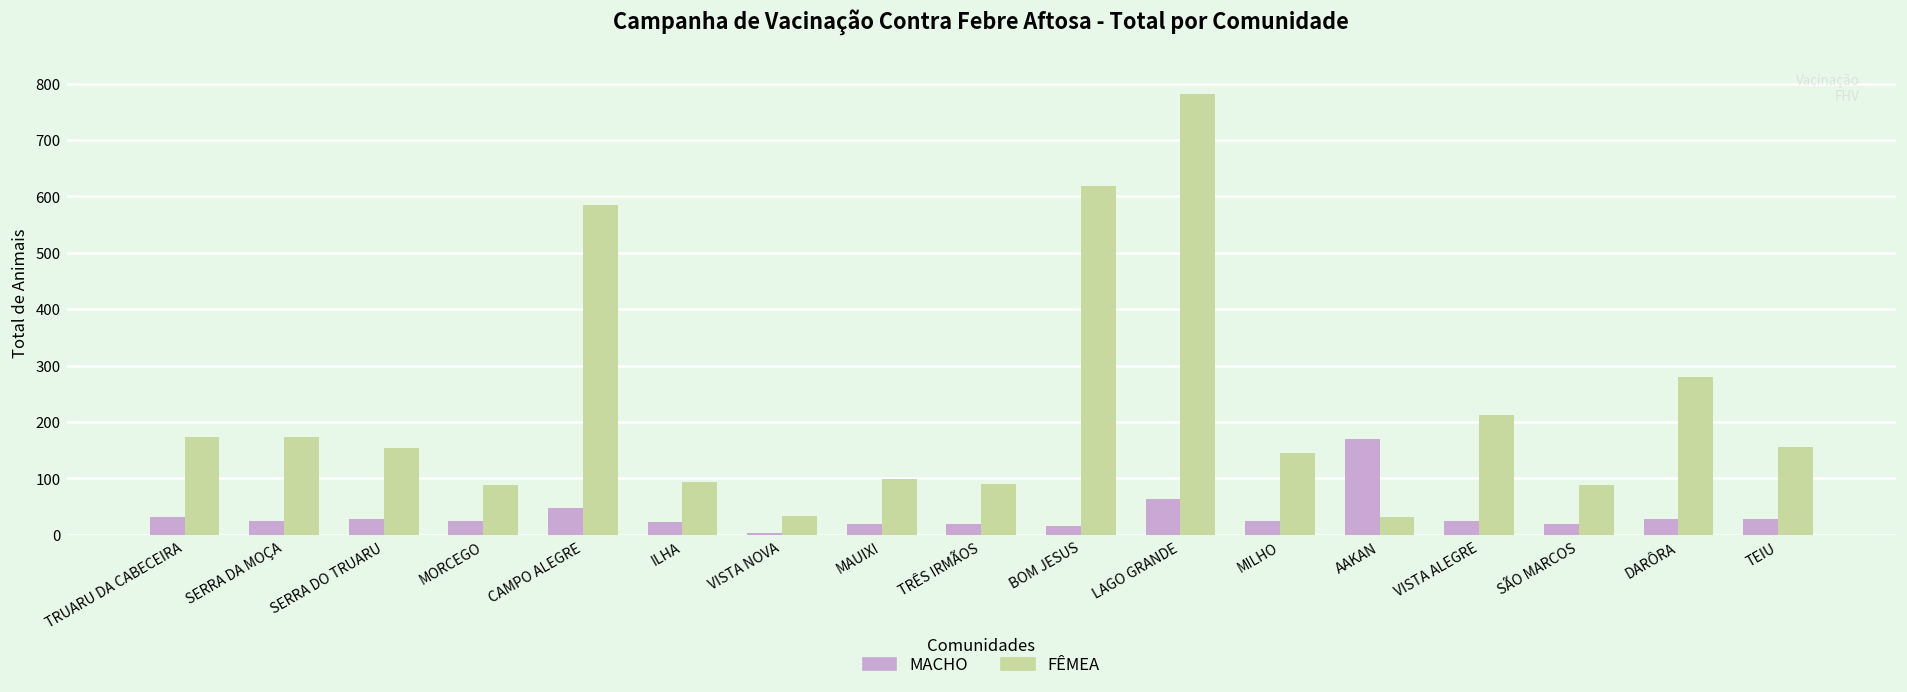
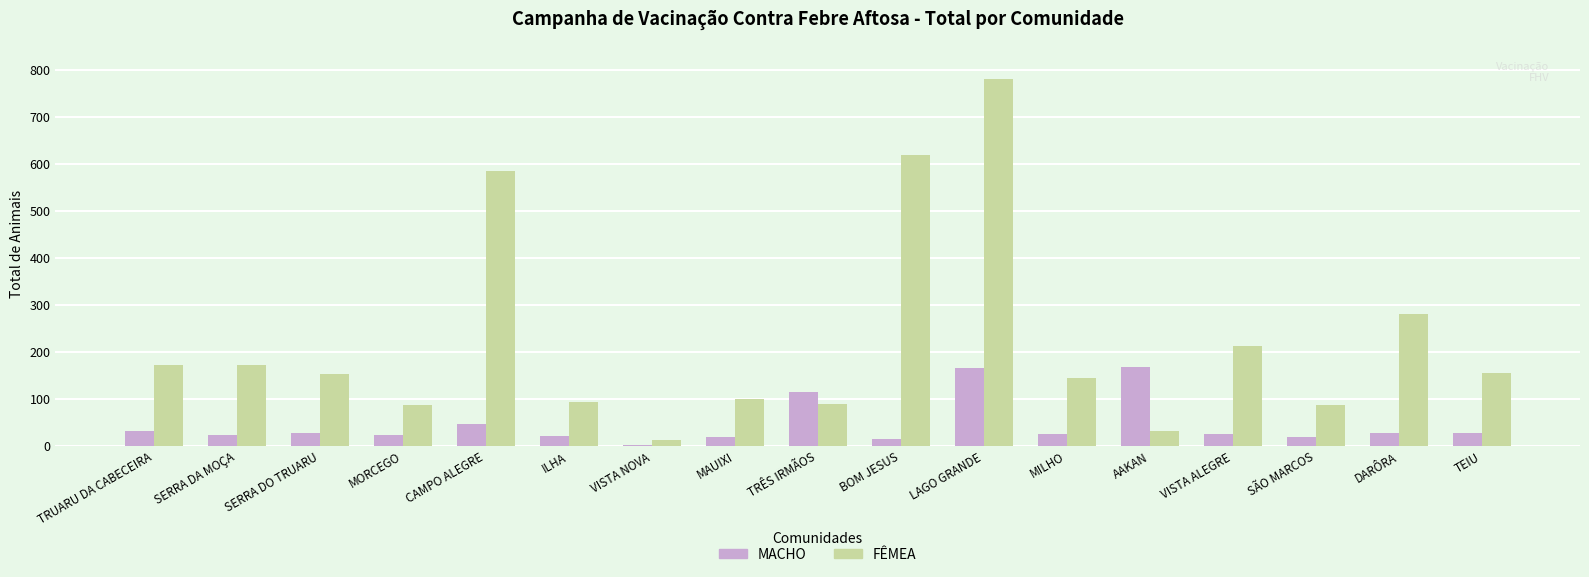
FÊMEA, VISTA NOVA: 30 -> 10
MACHO, TRÊS IRMÃOS: 20 -> 110
MACHO, LAGO GRANDE: 60 -> 170
